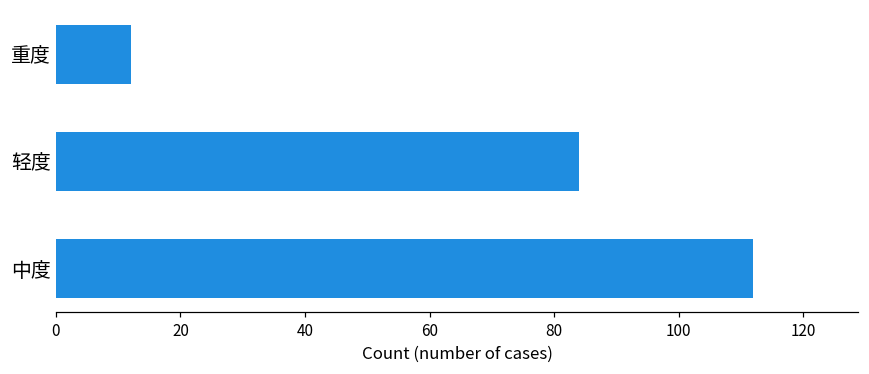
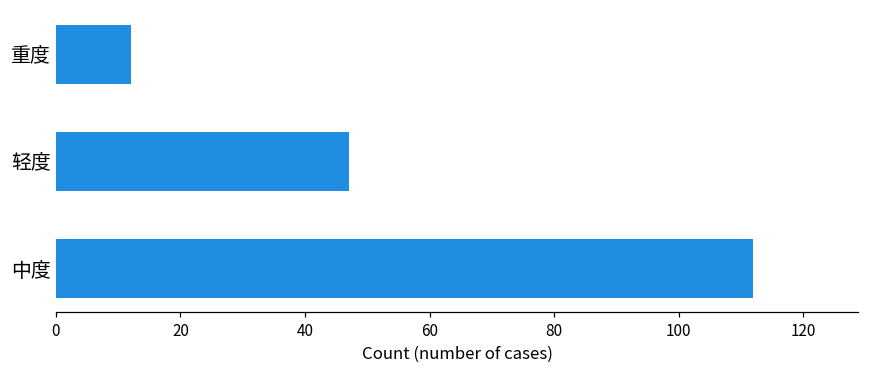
轻度: 84 -> 47
